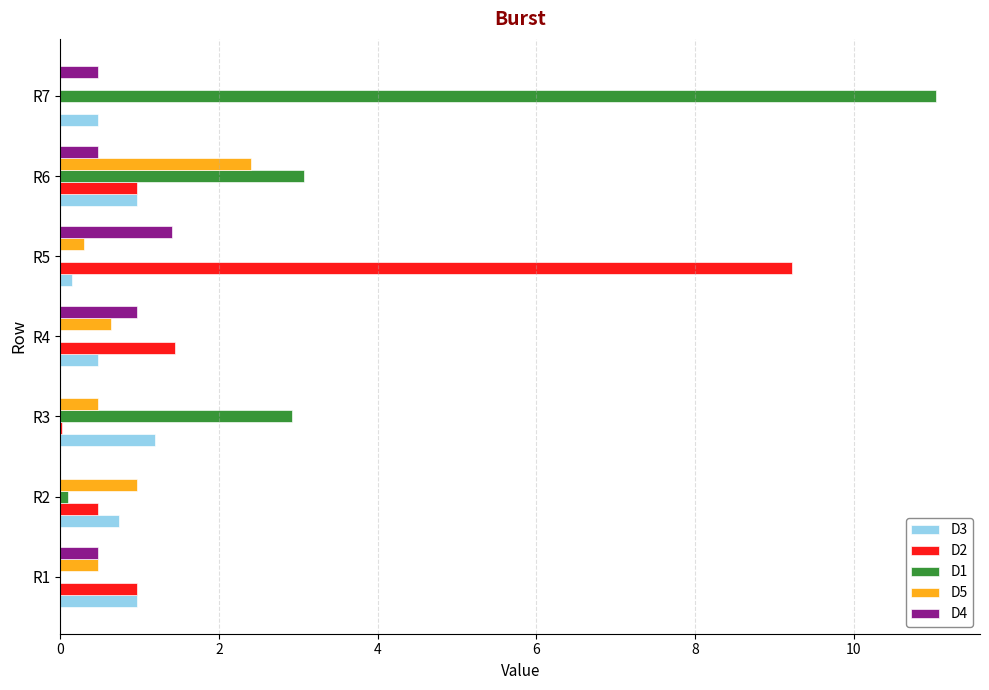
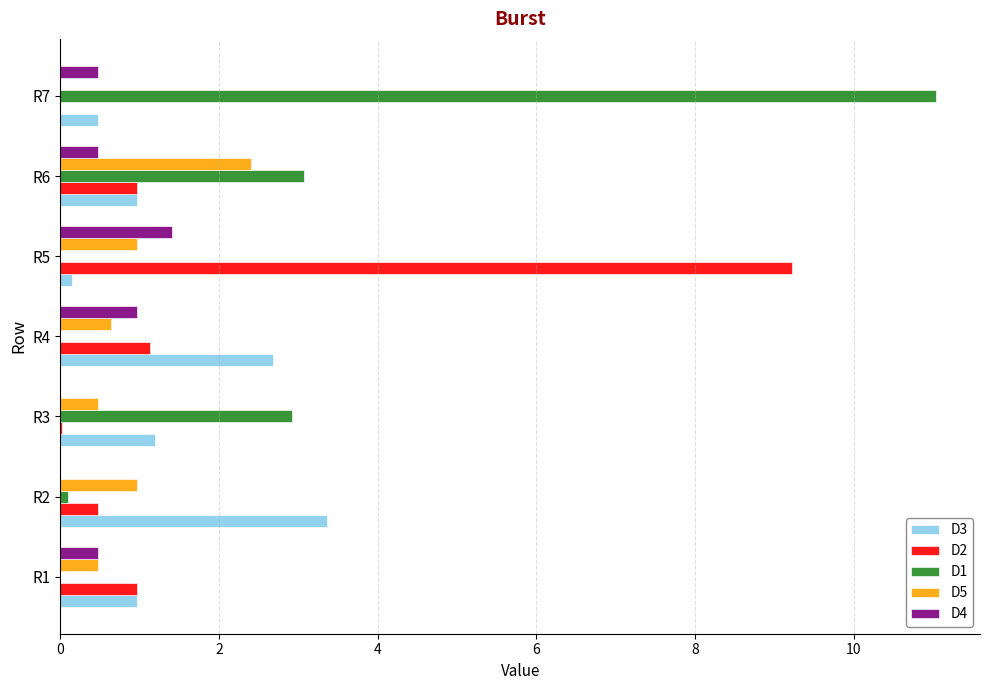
D5, R5: 0.3 -> 1.0
D2, R4: 1.4 -> 1.1
D3, R4: 0.5 -> 2.7
D3, R2: 0.7 -> 3.4
